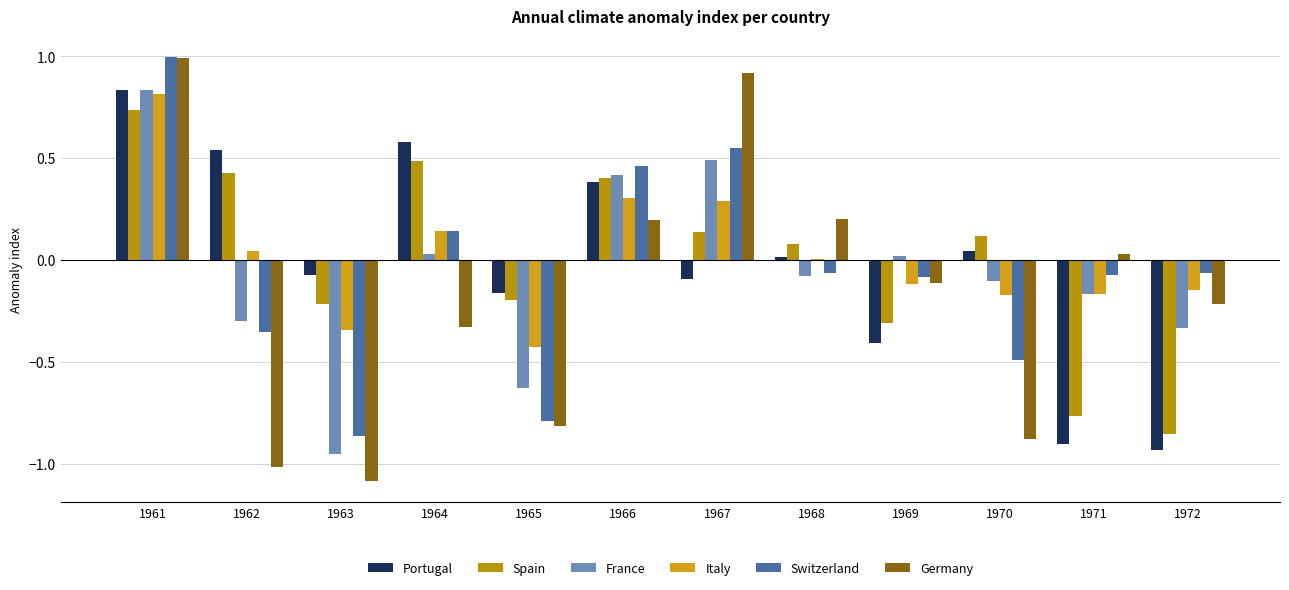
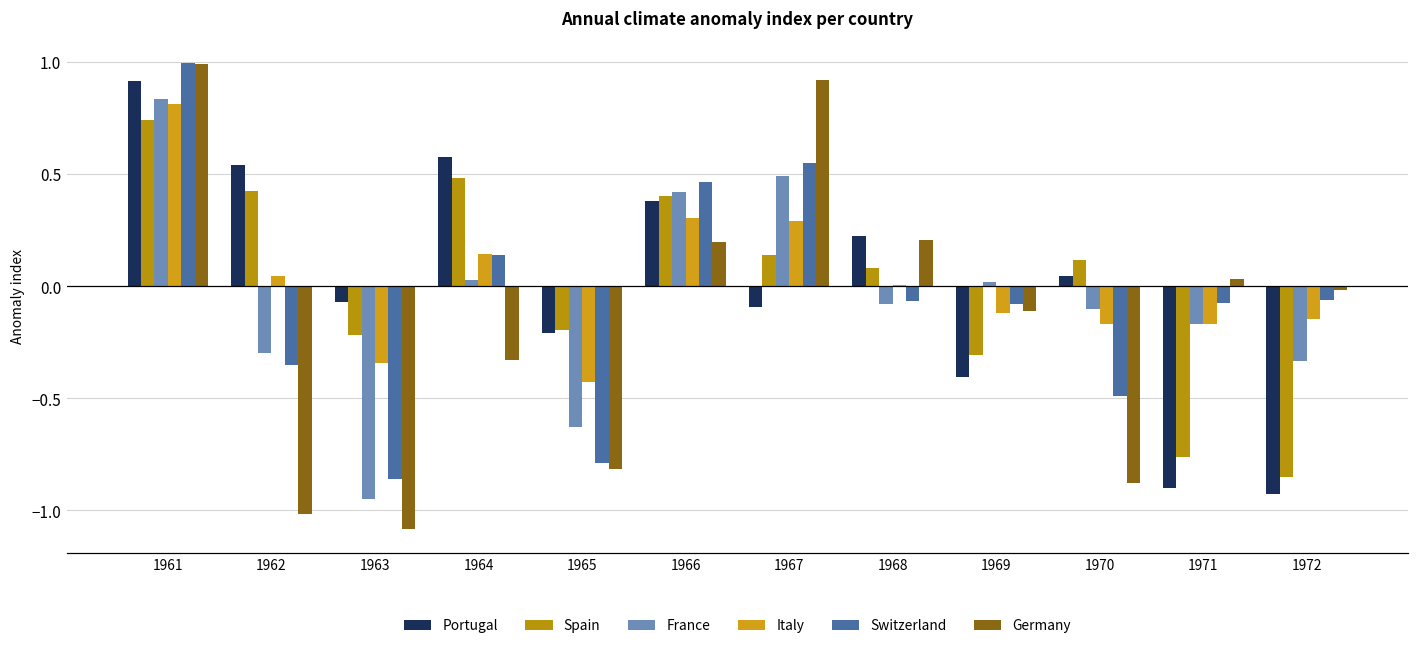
Portugal, 1961: 0.83 -> 0.91
Portugal, 1965: -0.16 -> -0.21
Portugal, 1968: 0.02 -> 0.23
Germany, 1972: -0.22 -> -0.02
